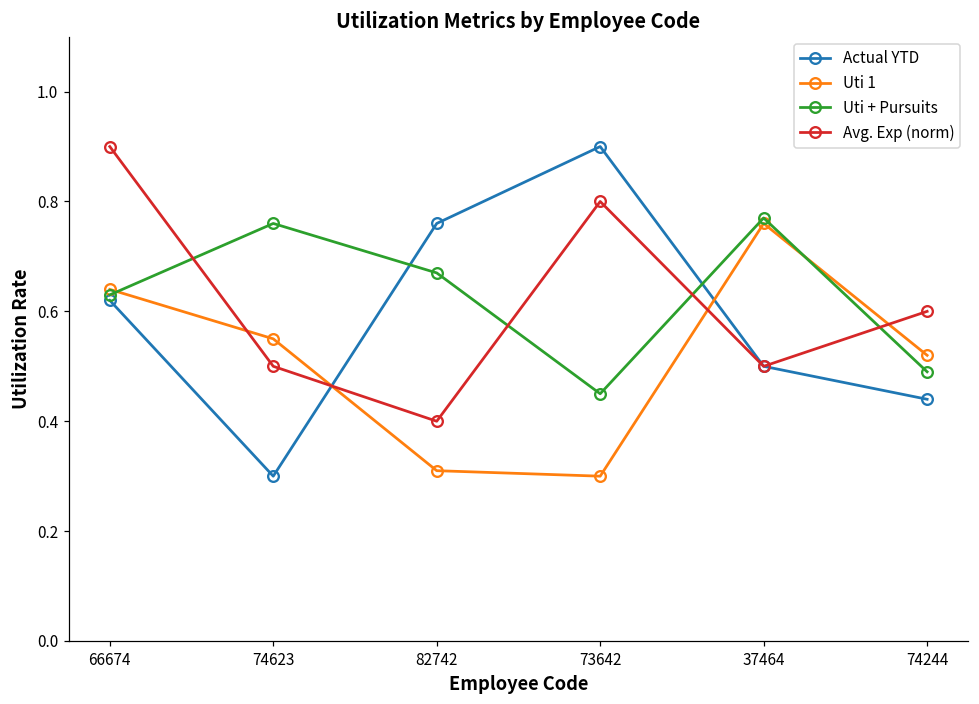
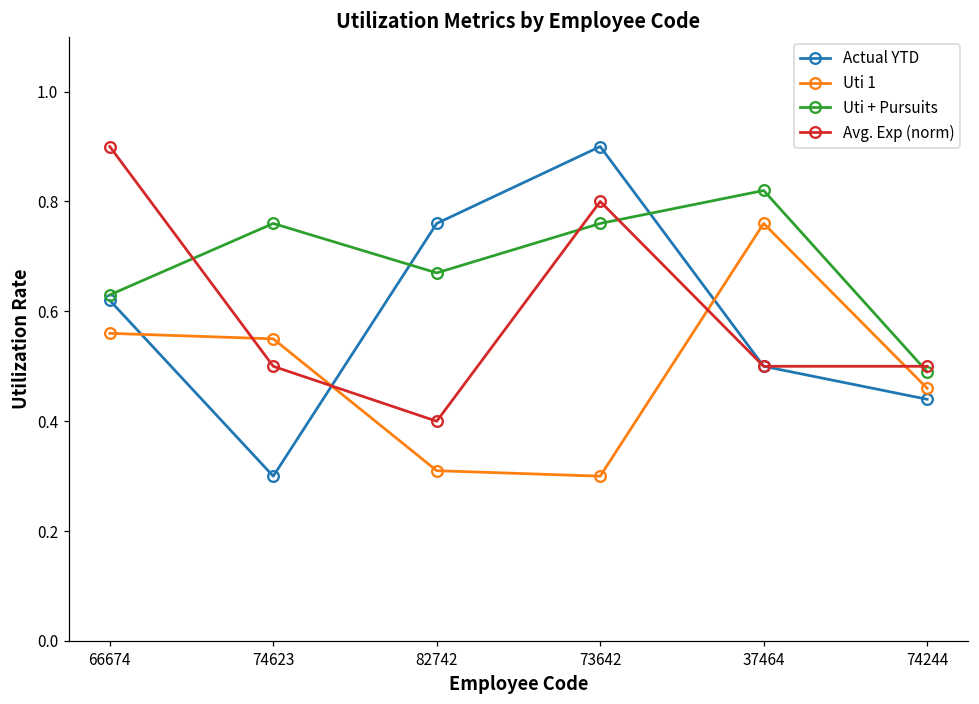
Uti 1, 66674: 0.64 -> 0.56
Uti + Pursuits, 73642: 0.45 -> 0.76
Uti + Pursuits, 37464: 0.77 -> 0.82
Uti 1, 74244: 0.52 -> 0.46
Avg. Exp (norm), 74244: 0.6 -> 0.5
